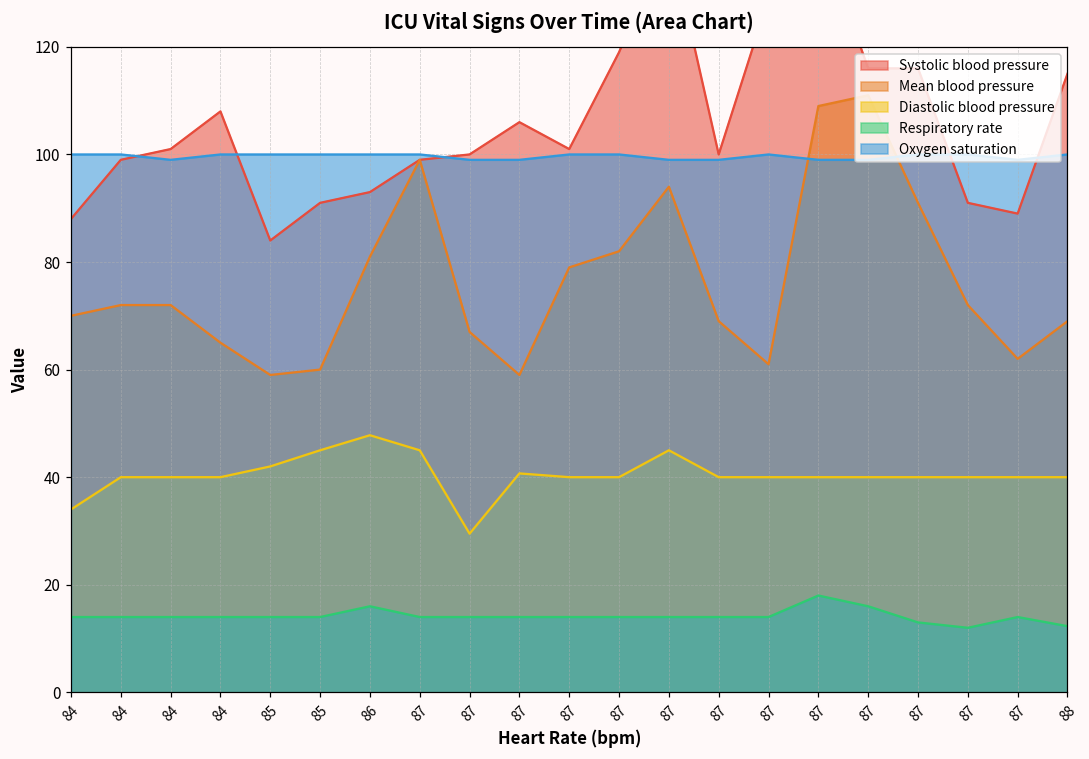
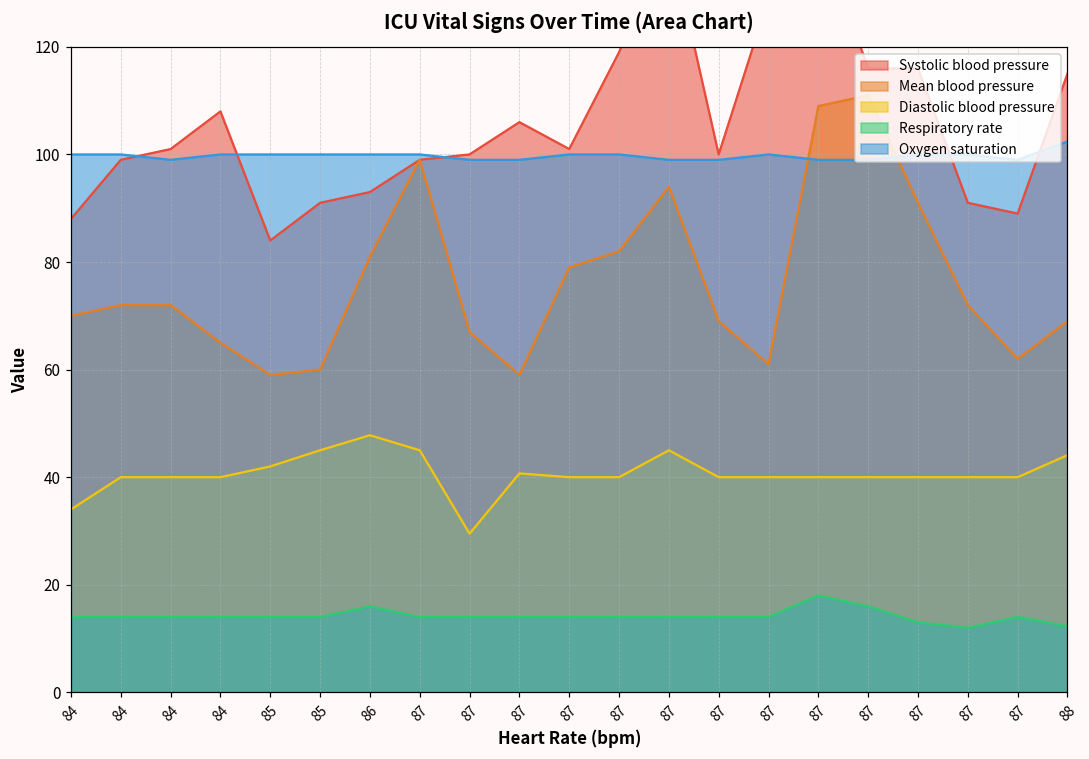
Diastolic blood pressure, 88: 40 -> 44
Oxygen saturation, 88: 100 -> 102
